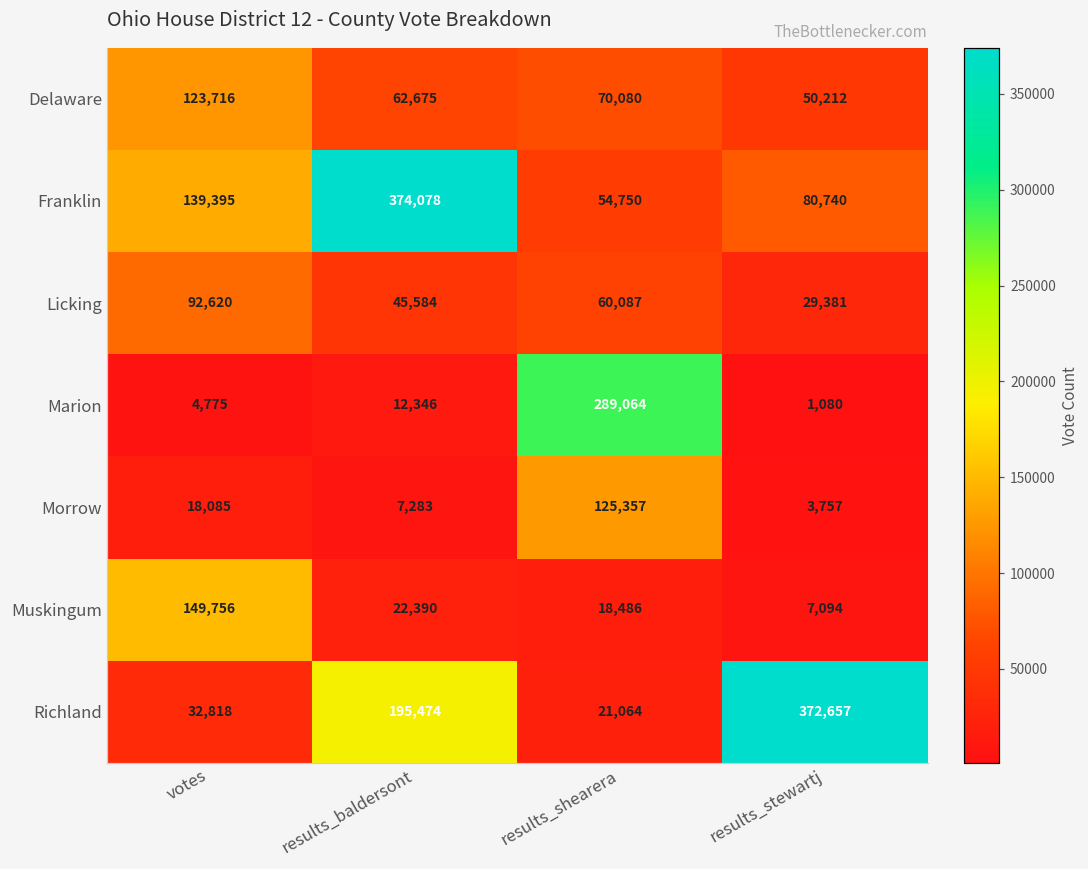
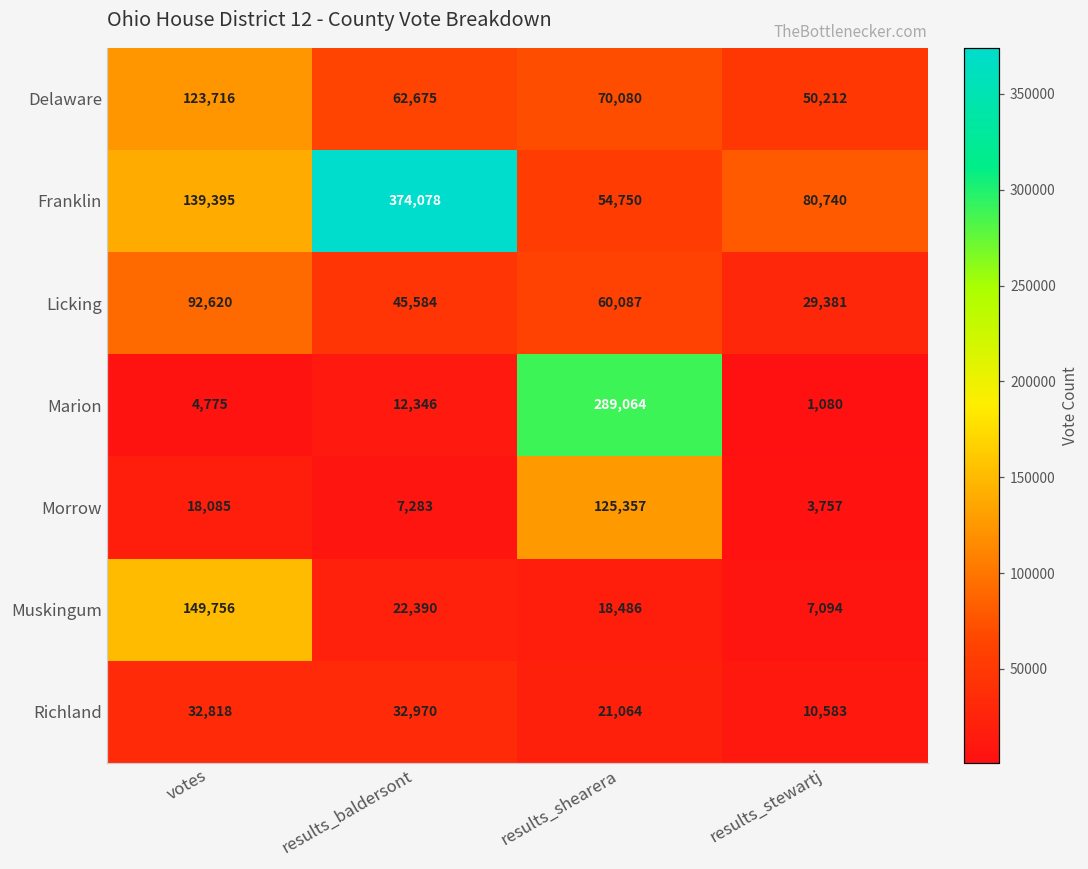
Richland, results_baldersont: 195,474 -> 32,970
Richland, results_stewartj: 372,657 -> 10,583
